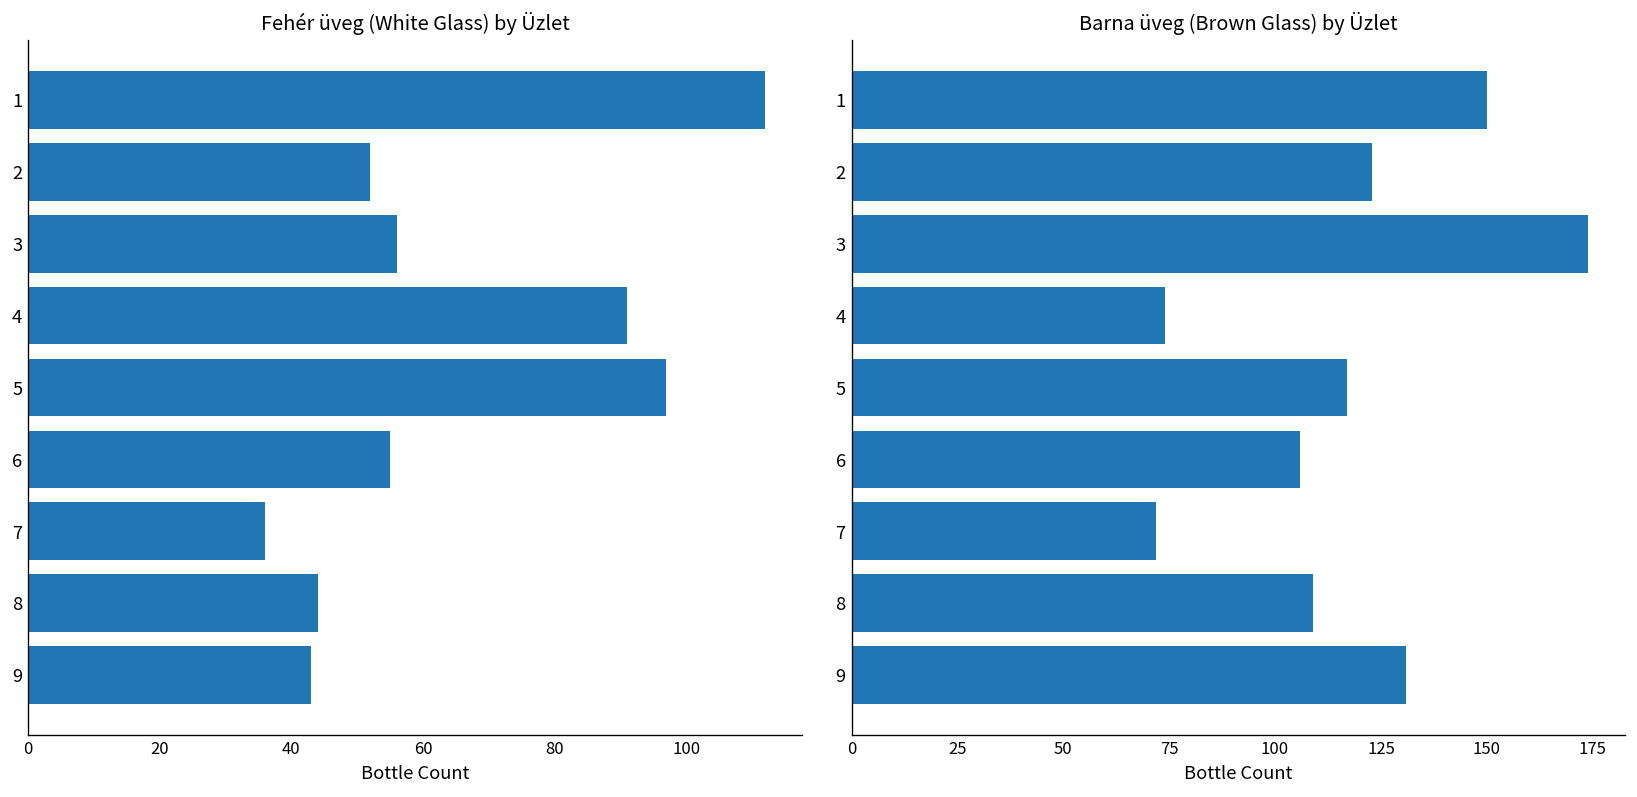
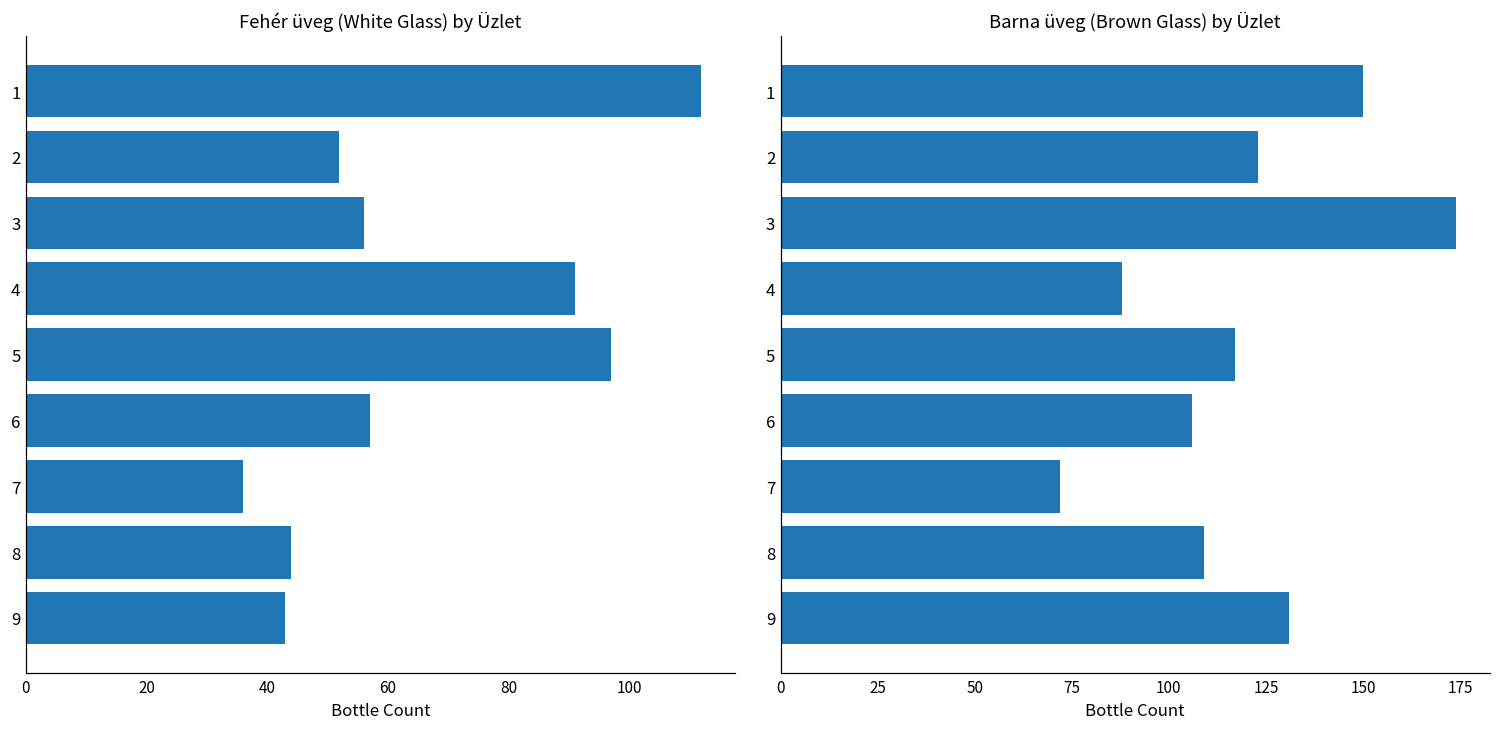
Fehér üveg (White Glass) by Üzlet, 6: 55 -> 57
Barna üveg (Brown Glass) by Üzlet, 4: 74 -> 88
